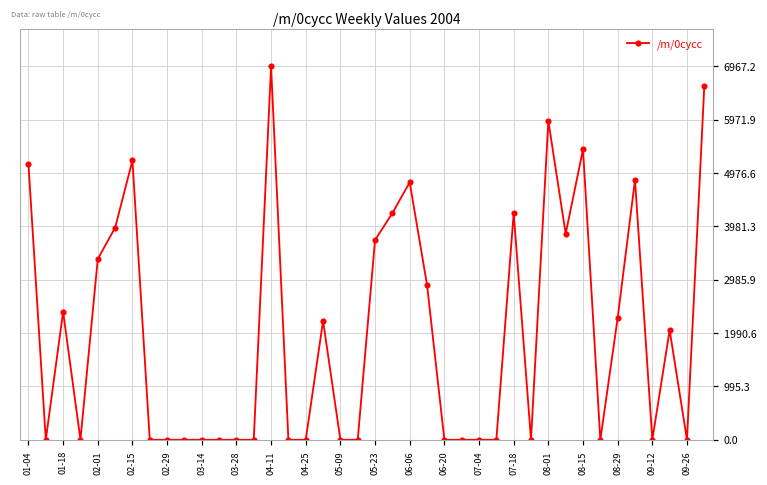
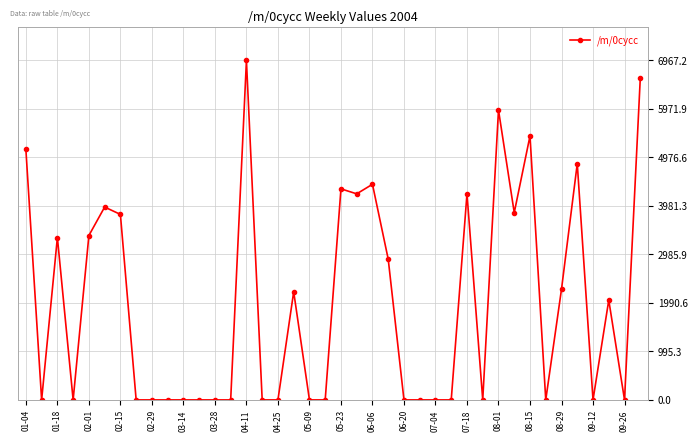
01-18: 2400 -> 3300
02-15: 5200 -> 3800
05-23: 3700 -> 4300
06-06: 4800 -> 4400
